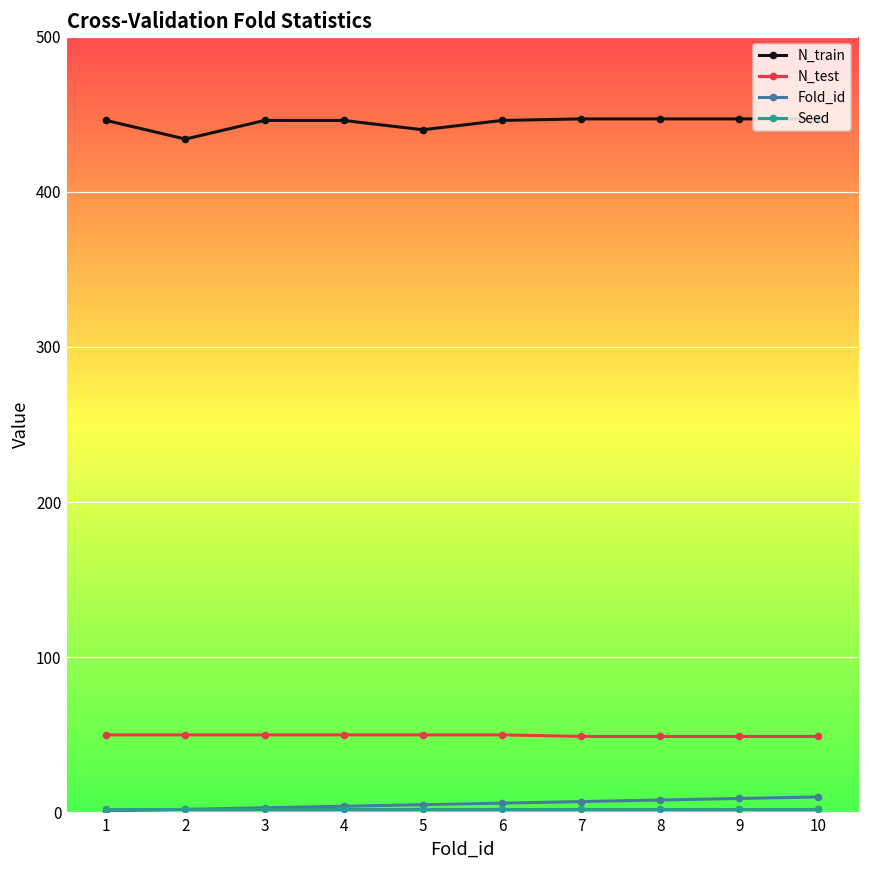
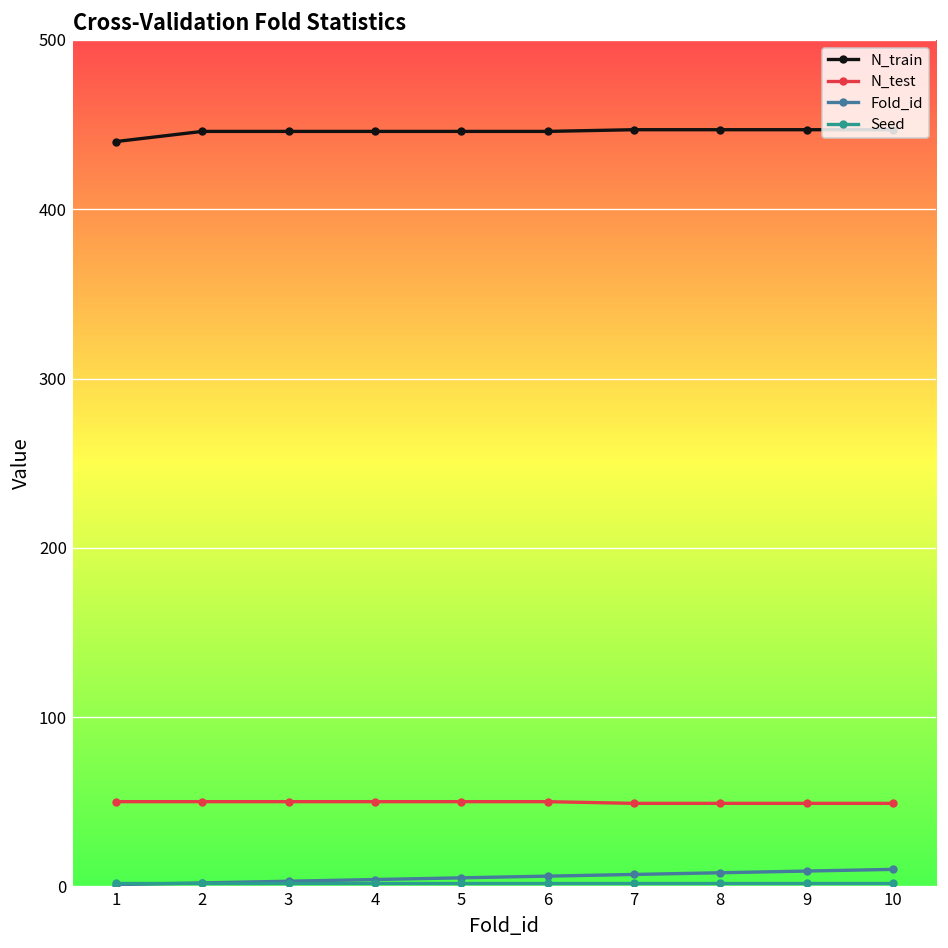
N_train, 1: 446 -> 440
N_train, 2: 434 -> 446
N_train, 5: 440 -> 446
